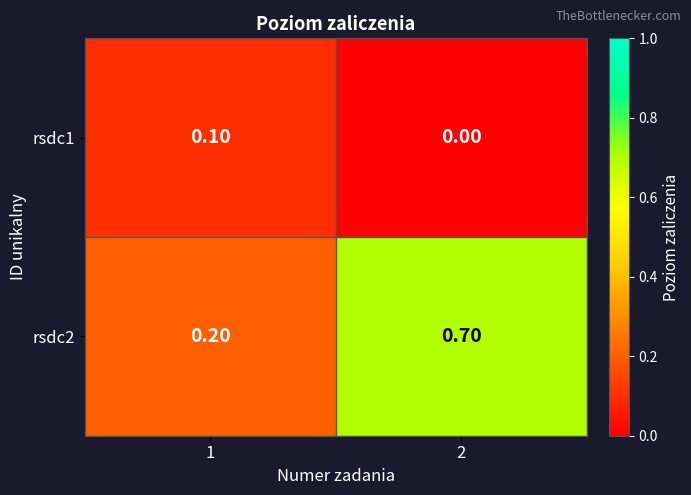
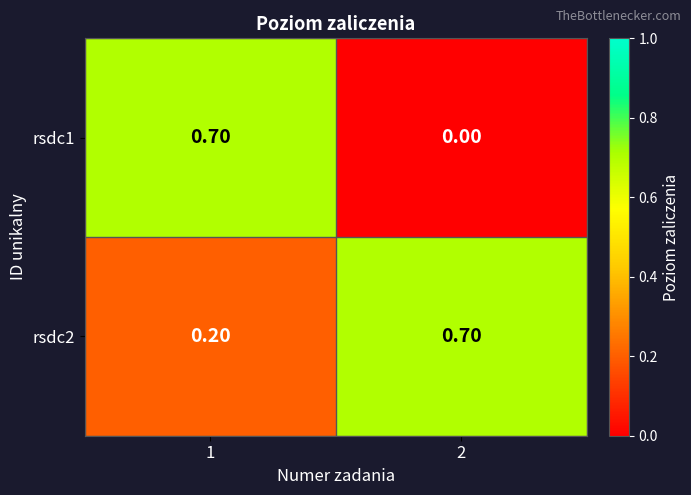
rsdc1, 1: 0.10 -> 0.70
